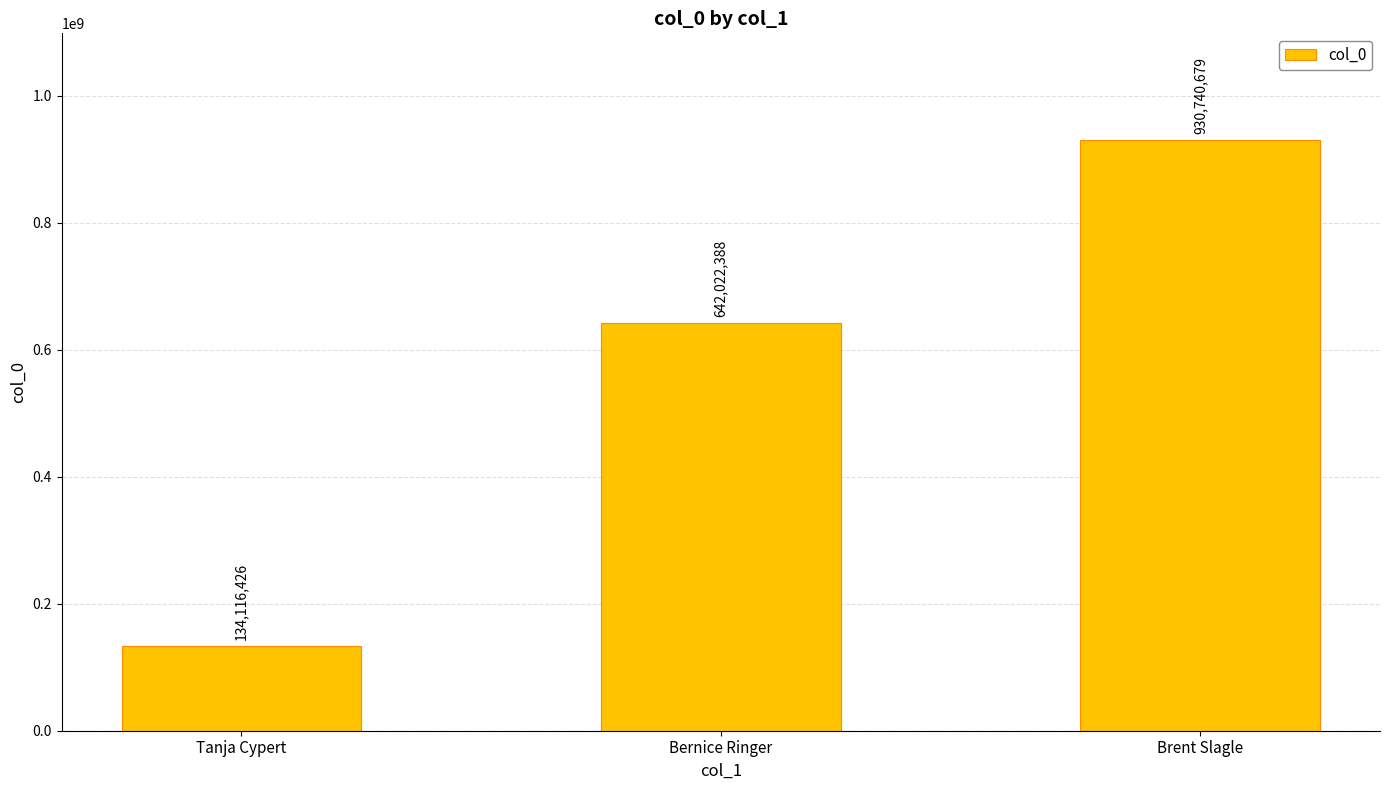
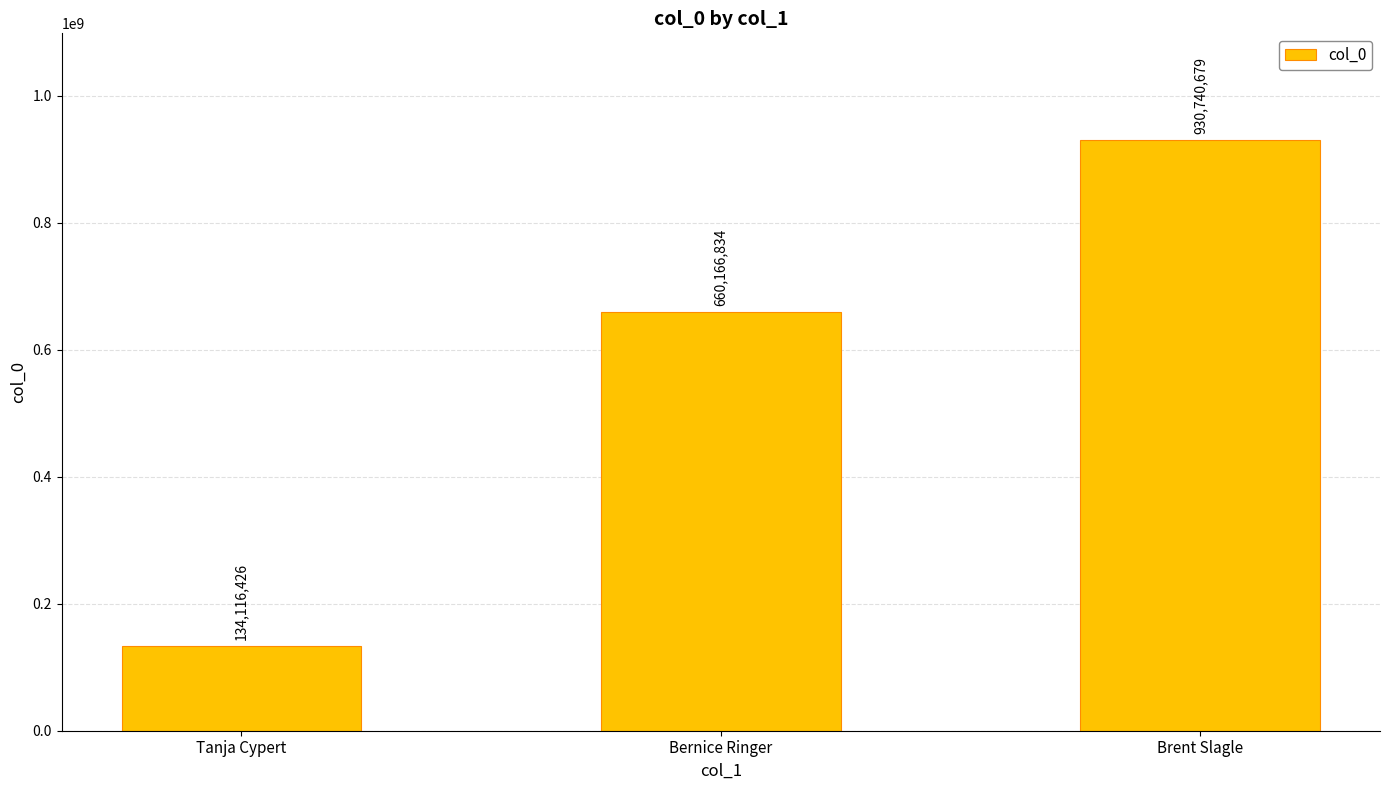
Bernice Ringer: 642,022,388 -> 660,166,834
